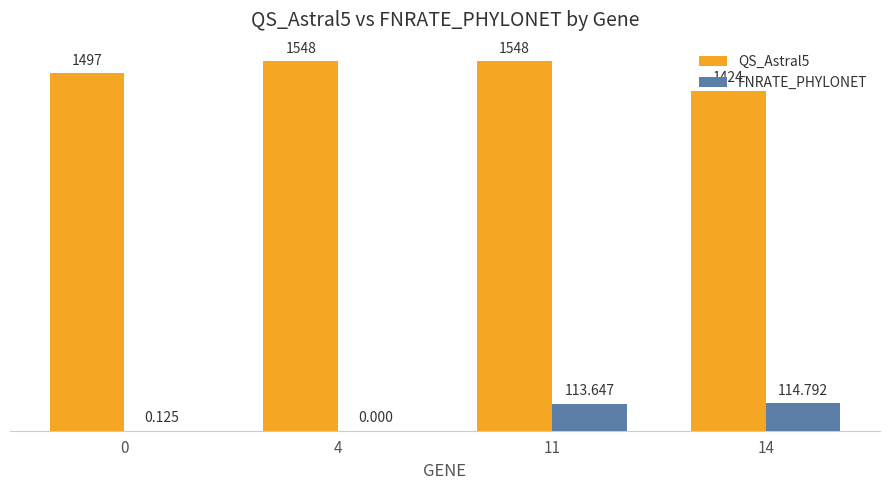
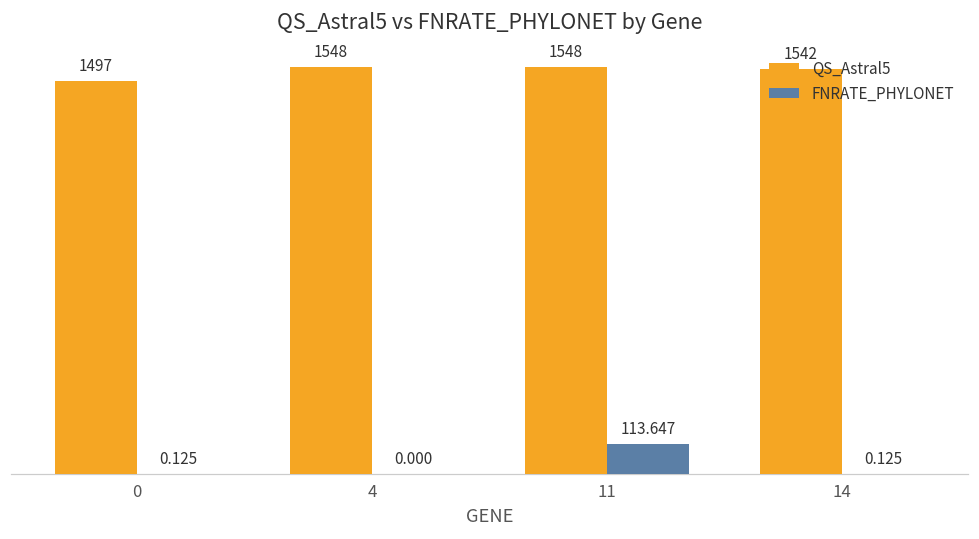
QS_Astral5, 14: 1424 -> 1542
FNRATE_PHYLONET, 14: 114.792 -> 0.125
